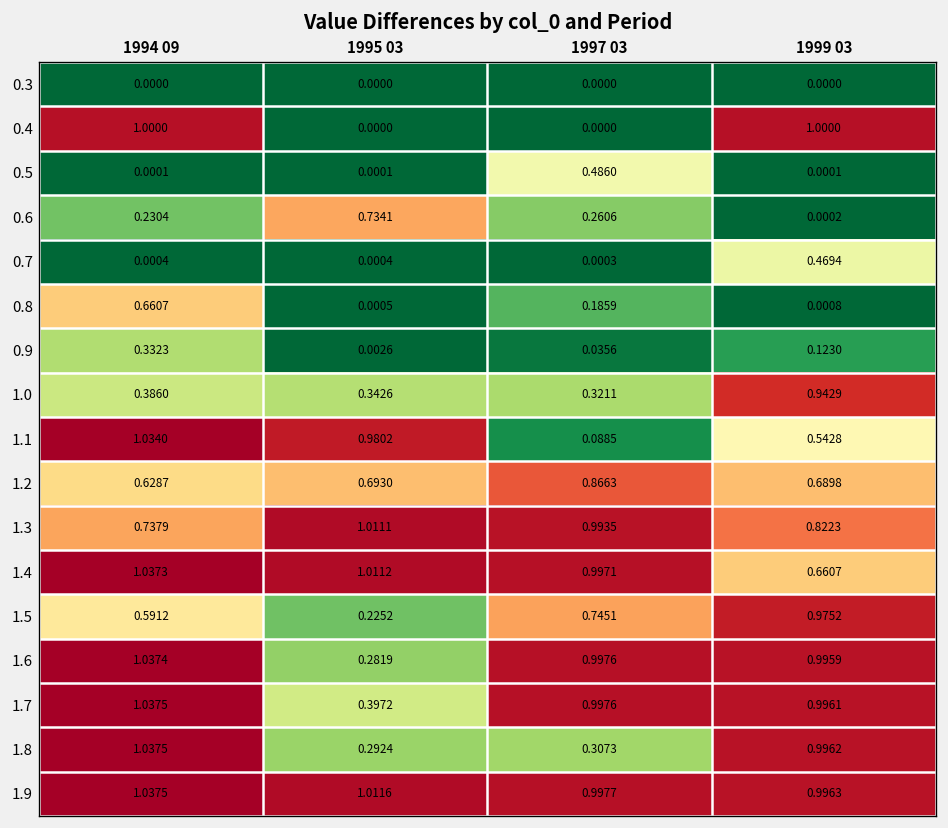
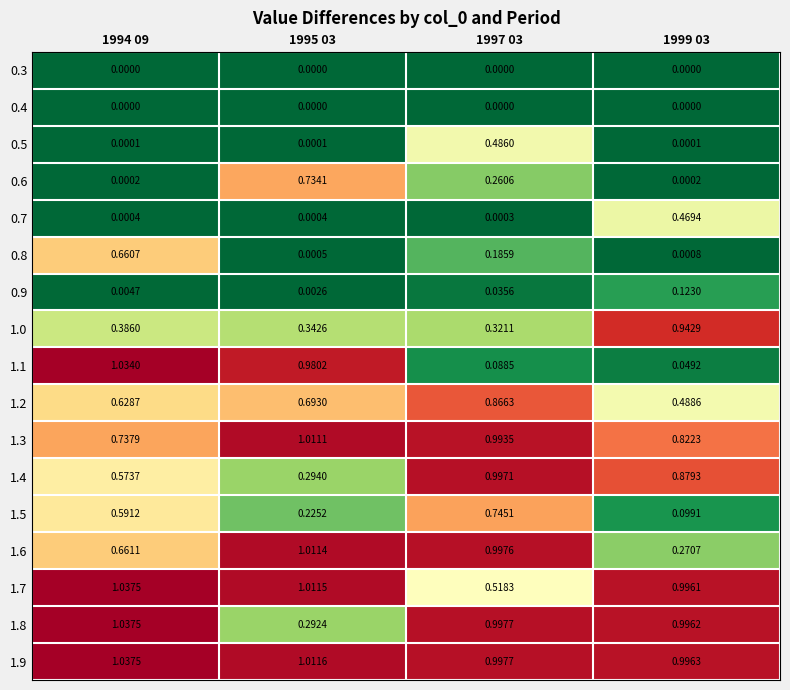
0.4, 1994 09: 1.0000 -> 0.0000
0.4, 1999 03: 1.0000 -> 0.0000
0.6, 1994 09: 0.2304 -> 0.0002
0.9, 1994 09: 0.3323 -> 0.0047
1.1, 1999 03: 0.5428 -> 0.0492
1.2, 1999 03: 0.6898 -> 0.4886
1.4, 1994 09: 1.0373 -> 0.5737
1.4, 1995 03: 1.0112 -> 0.2940
1.4, 1999 03: 0.6607 -> 0.8793
1.5, 1999 03: 0.9752 -> 0.0991
1.6, 1994 09: 1.0374 -> 0.6611
1.6, 1995 03: 0.2819 -> 1.0114
1.6, 1999 03: 0.9959 -> 0.2707
1.7, 1995 03: 0.3972 -> 1.0115
1.7, 1997 03: 0.9976 -> 0.5183
1.8, 1997 03: 0.3073 -> 0.9977
